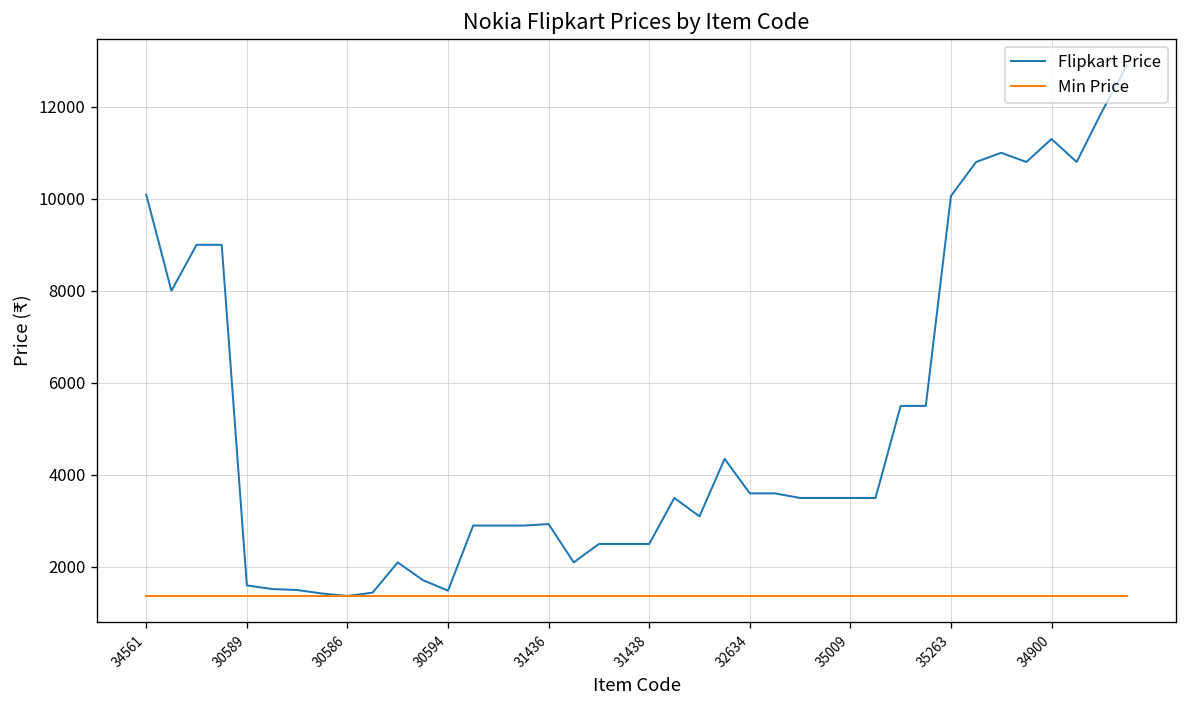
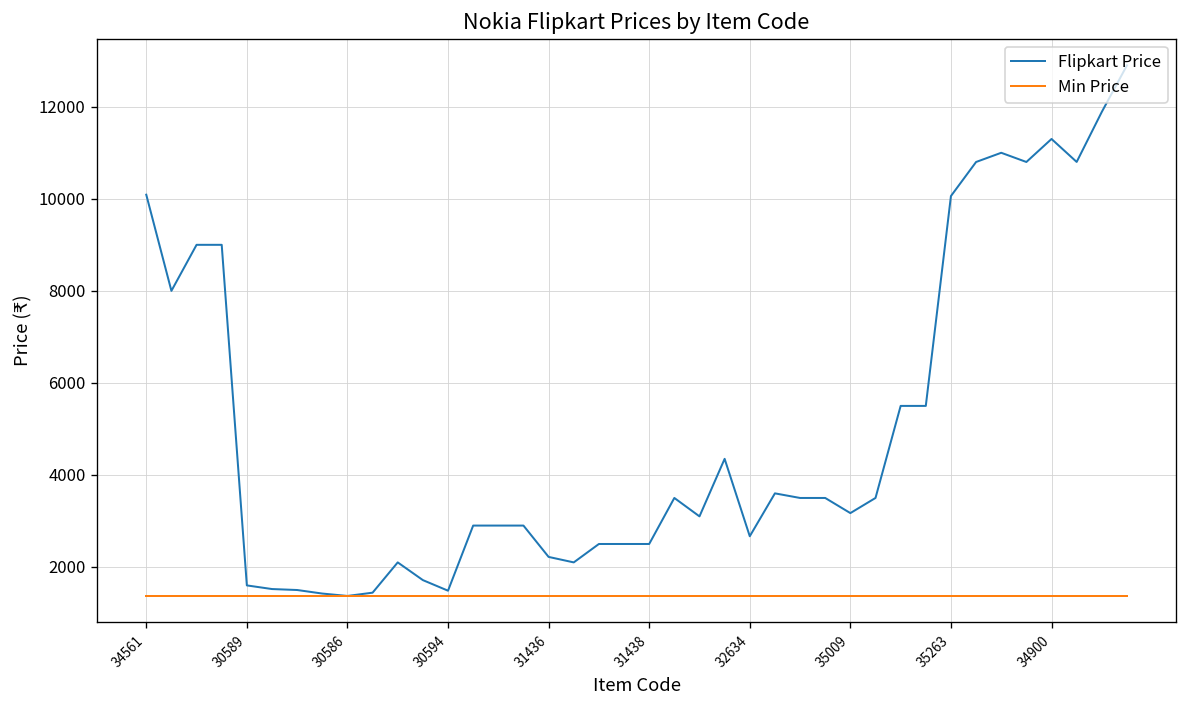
Flipkart Price, 31436: 2900 -> 2200
Flipkart Price, 32634: 3600 -> 2700
Flipkart Price, 35009: 3500 -> 3200
